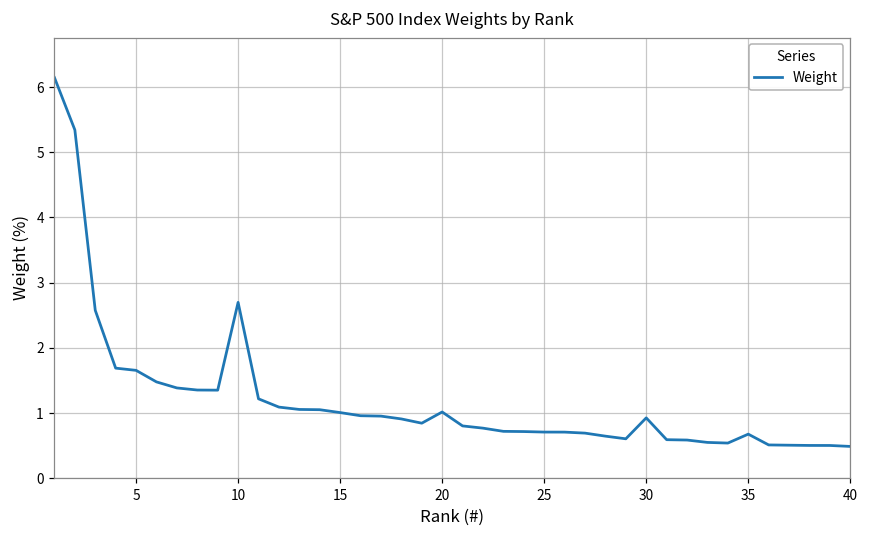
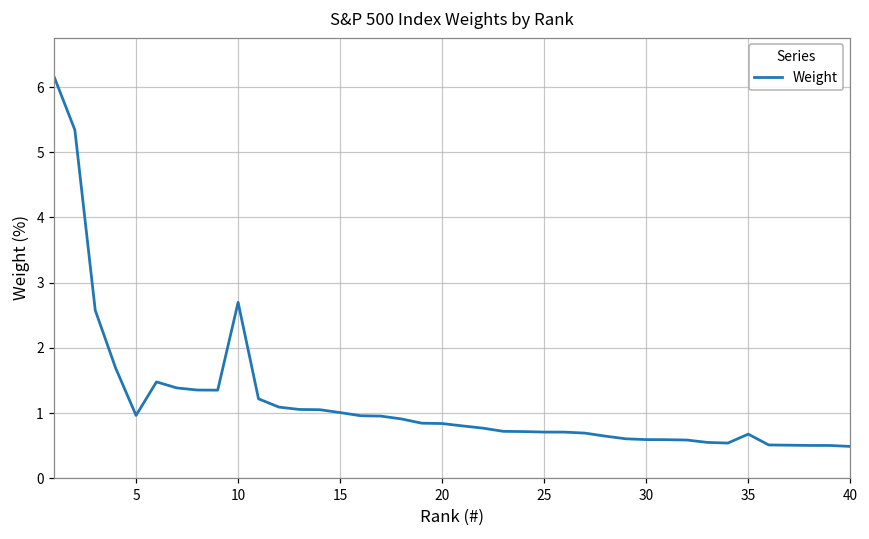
5: 1.7 -> 1.0
20: 1.0 -> 0.8
30: 0.9 -> 0.6
